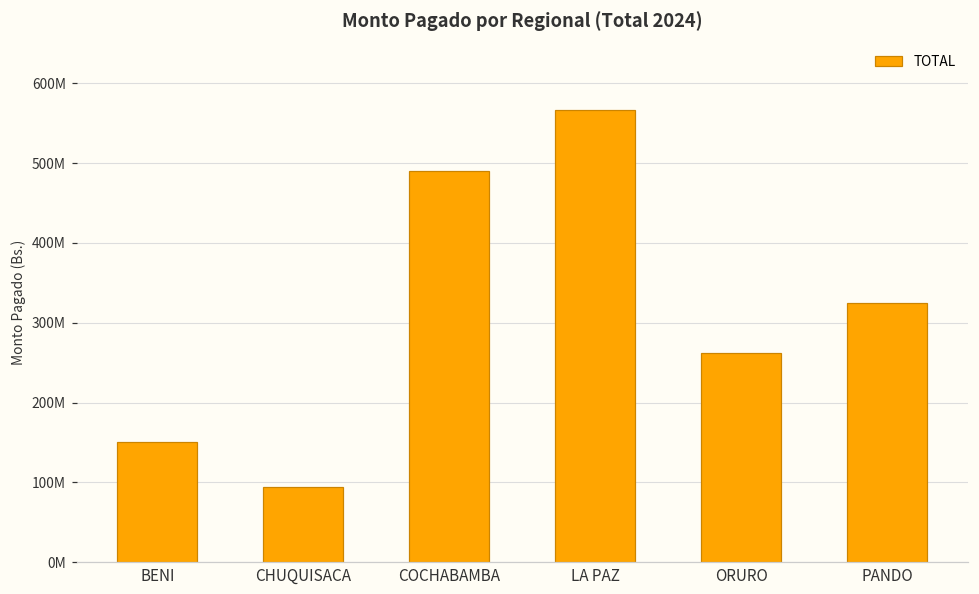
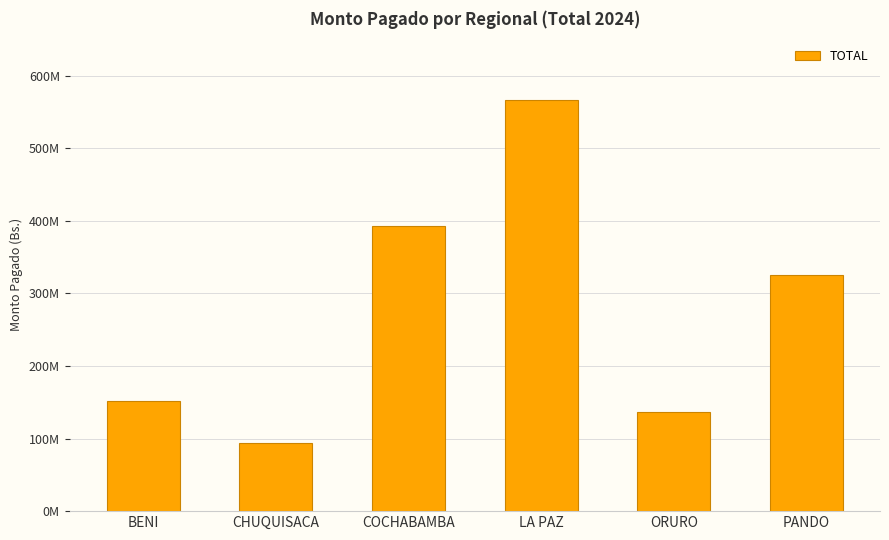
COCHABAMBA: 490000000 -> 390000000
ORURO: 260000000 -> 140000000
